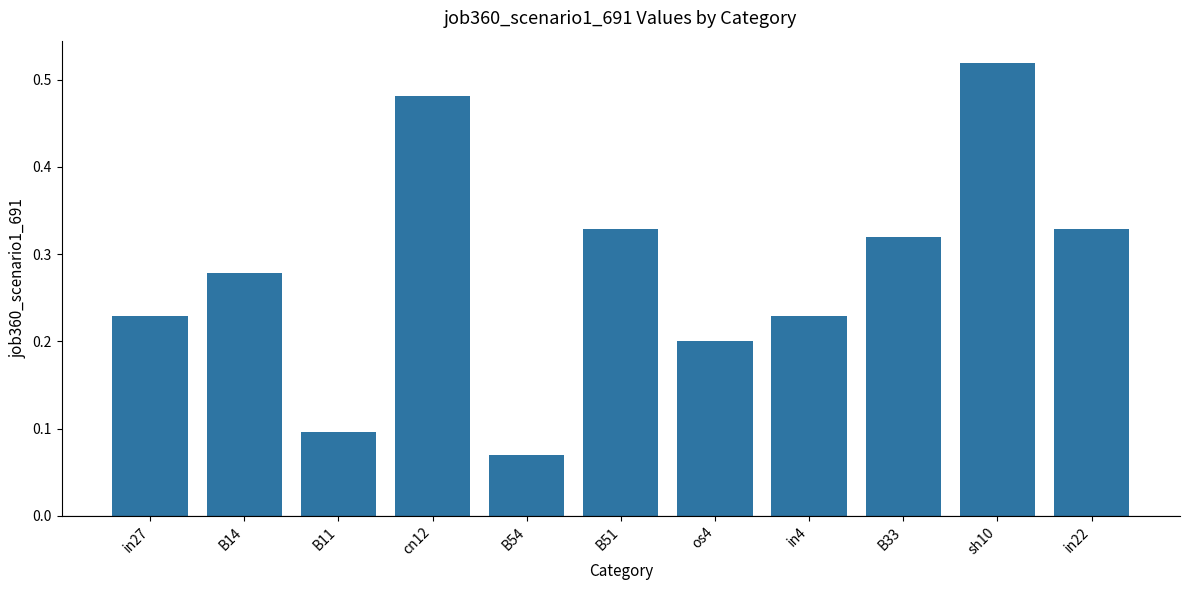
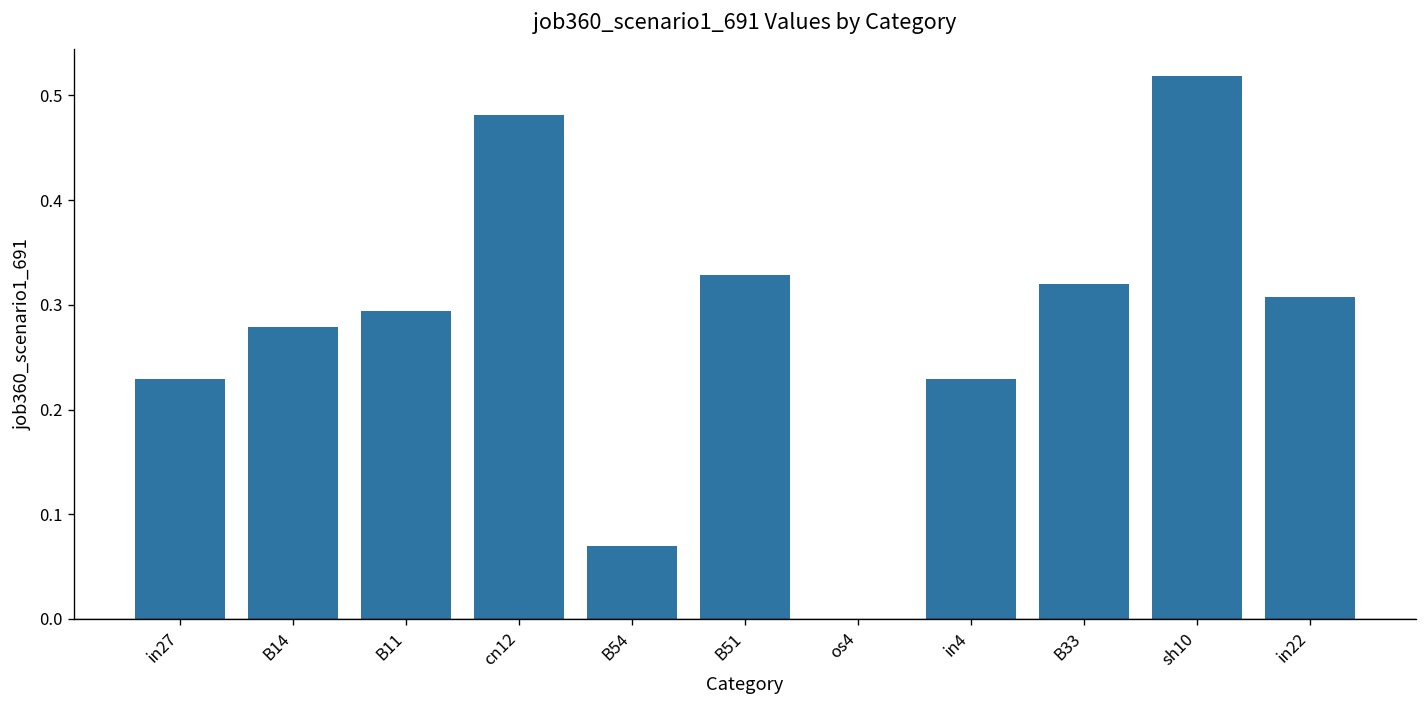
B11: 0.10 -> 0.29
os4: 0.2 -> 0.0
in22: 0.33 -> 0.31
